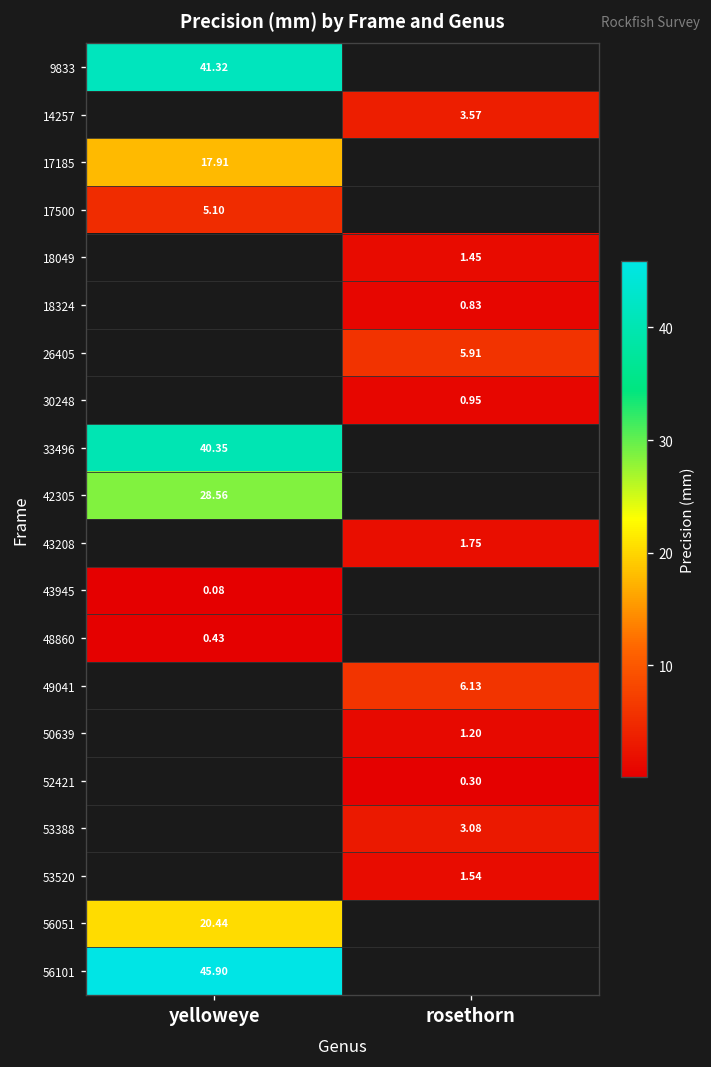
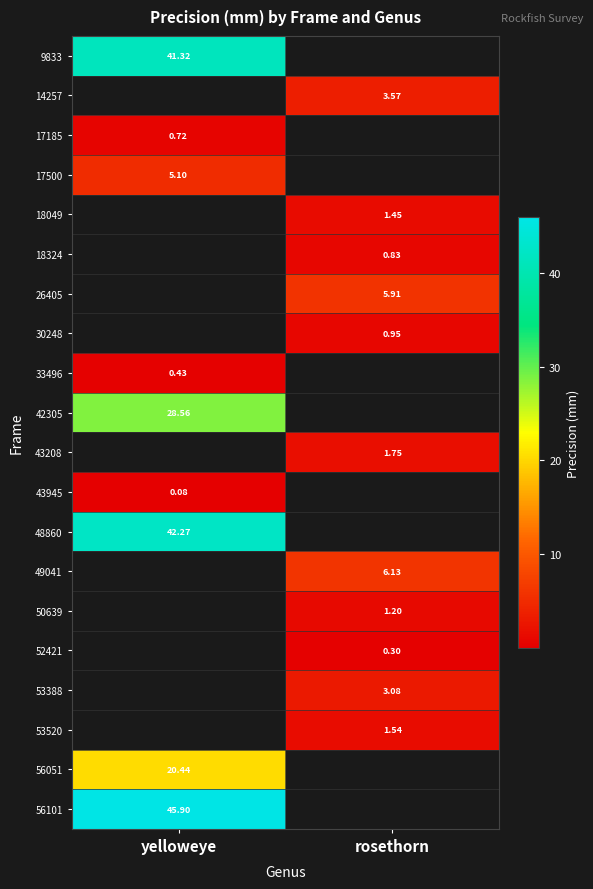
17185, yelloweye: 17.91 -> 0.72
33496, yelloweye: 40.35 -> 0.43
48860, yelloweye: 0.43 -> 42.27
